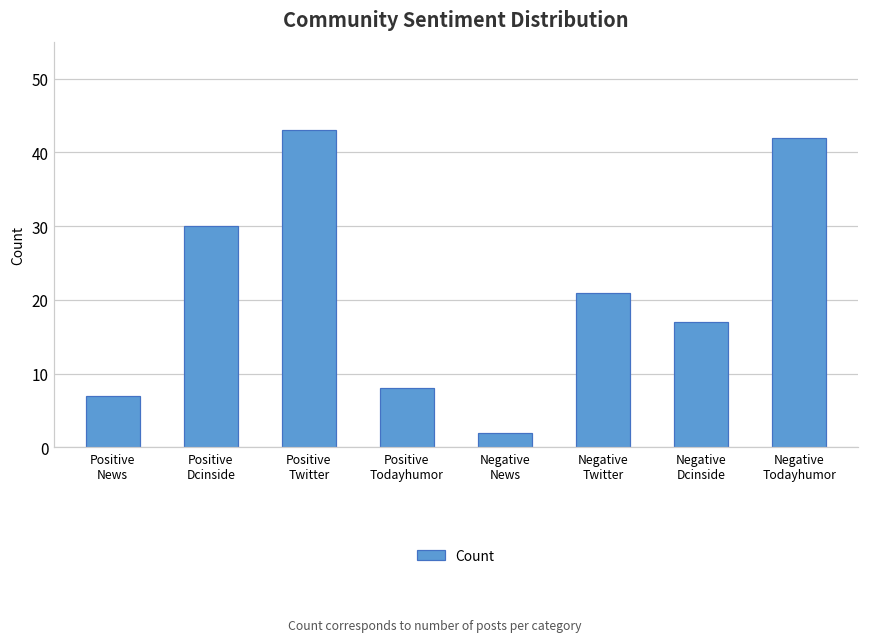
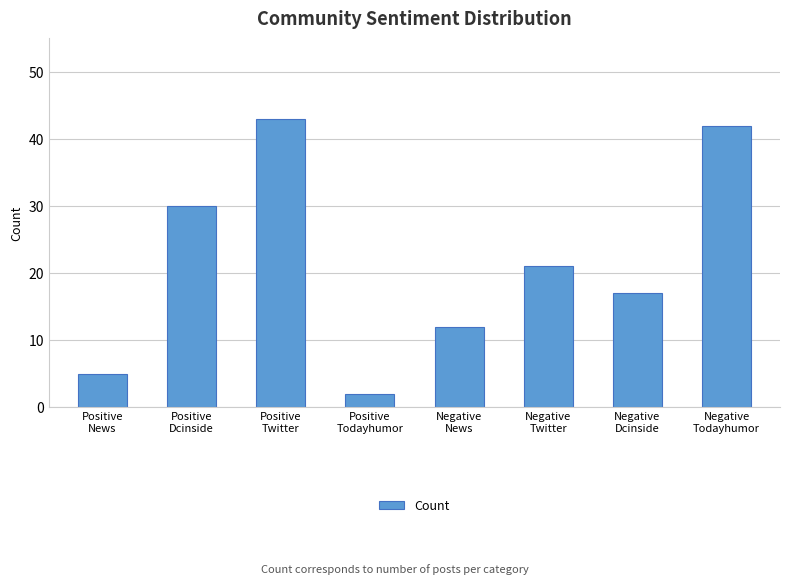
Positive News: 7 -> 5
Positive Todayhumor: 8 -> 2
Negative News: 2 -> 12
